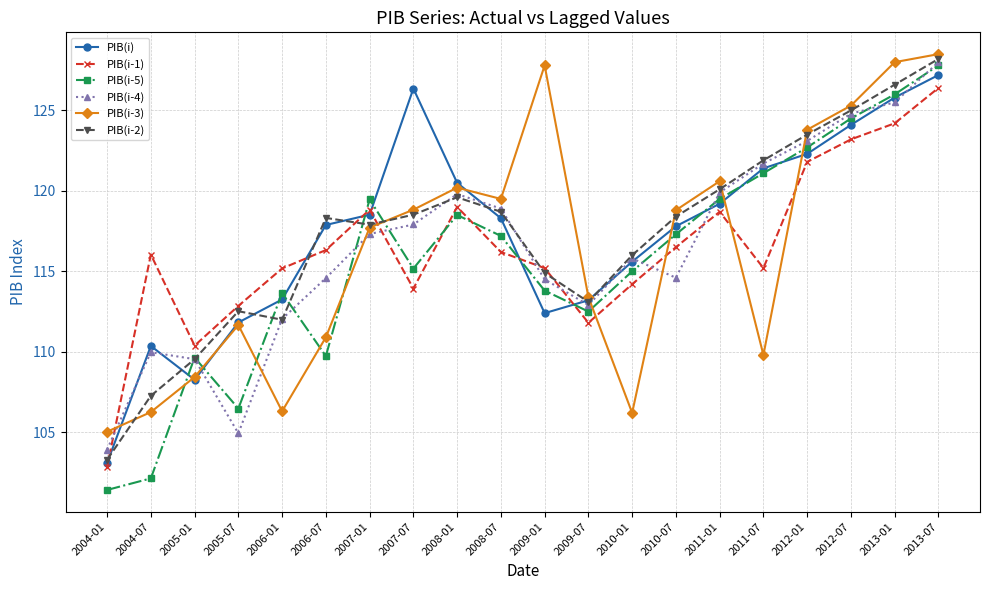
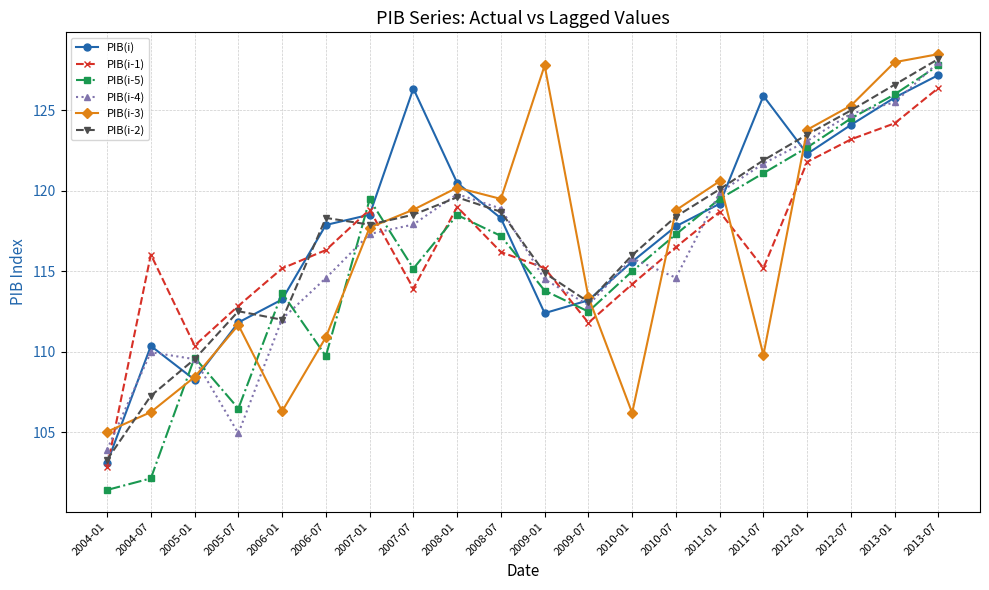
PIB(i), 2011-07: 121.4 -> 125.9
